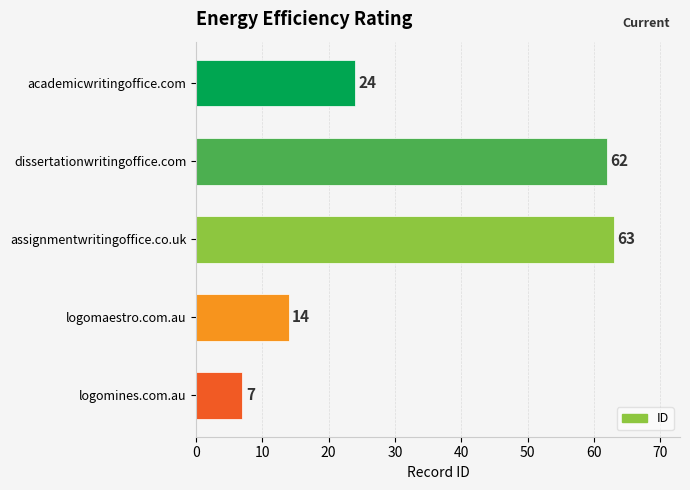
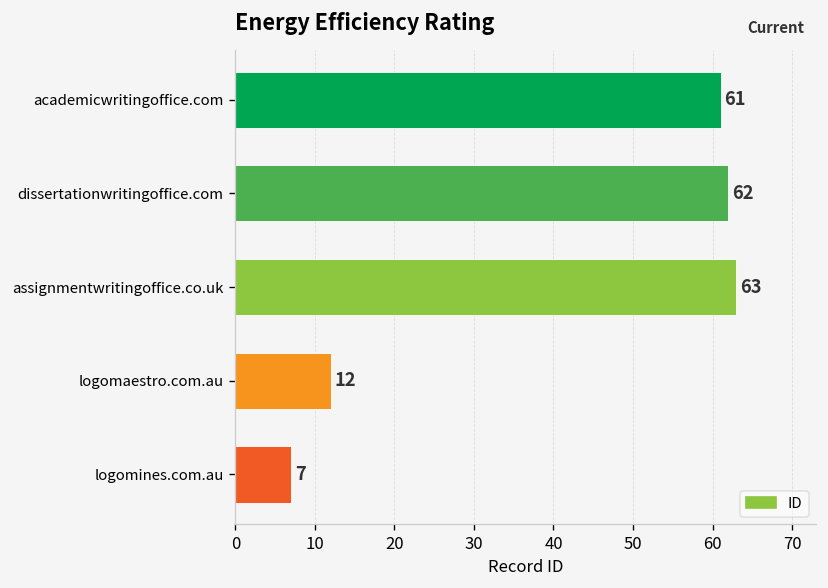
academicwritingoffice.com: 24 -> 61
logomaestro.com.au: 14 -> 12
